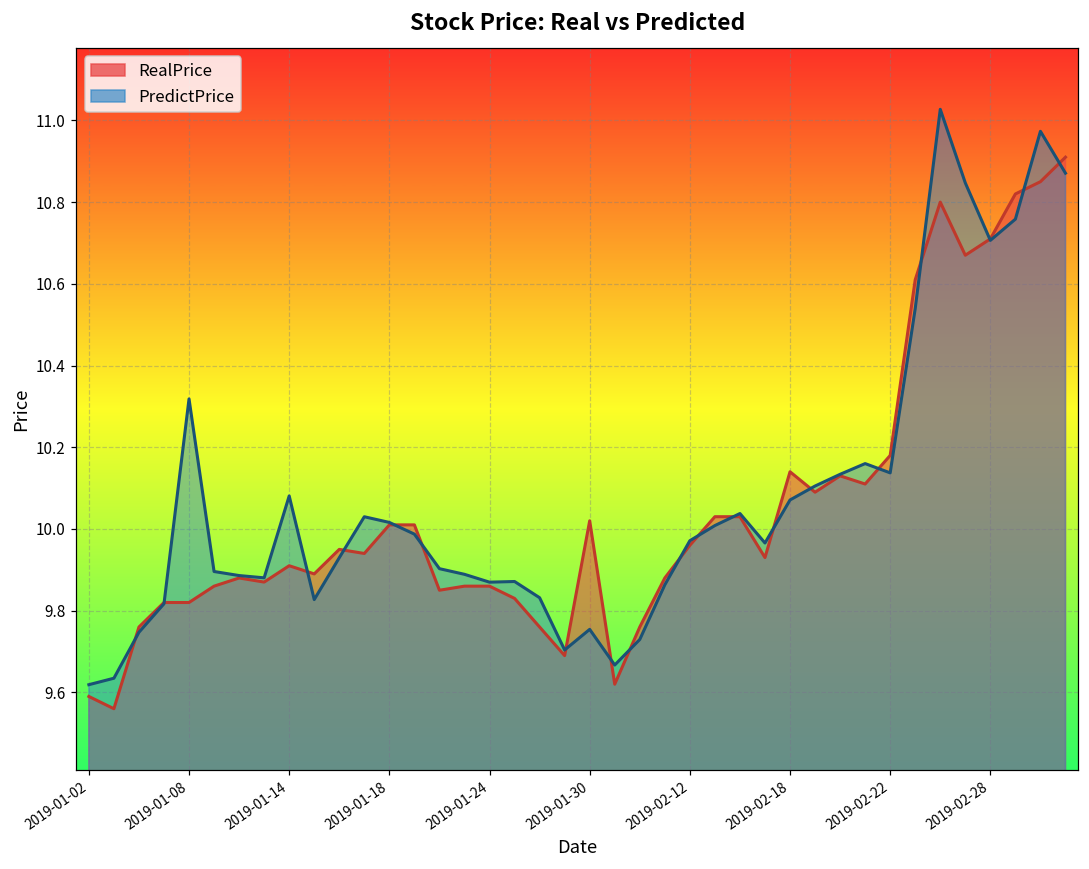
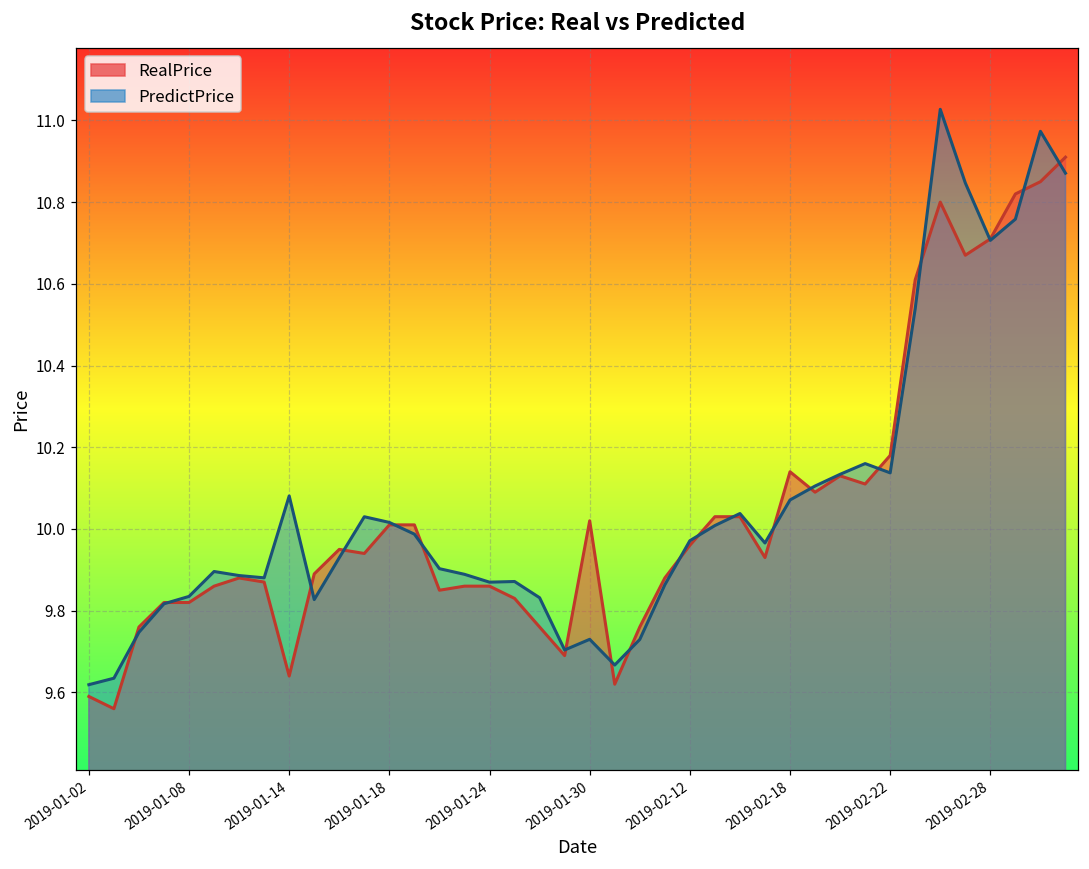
PredictPrice, 2019-01-08: 10.32 -> 9.83
RealPrice, 2019-01-14: 9.91 -> 9.64
PredictPrice, 2019-01-30: 9.75 -> 9.73
